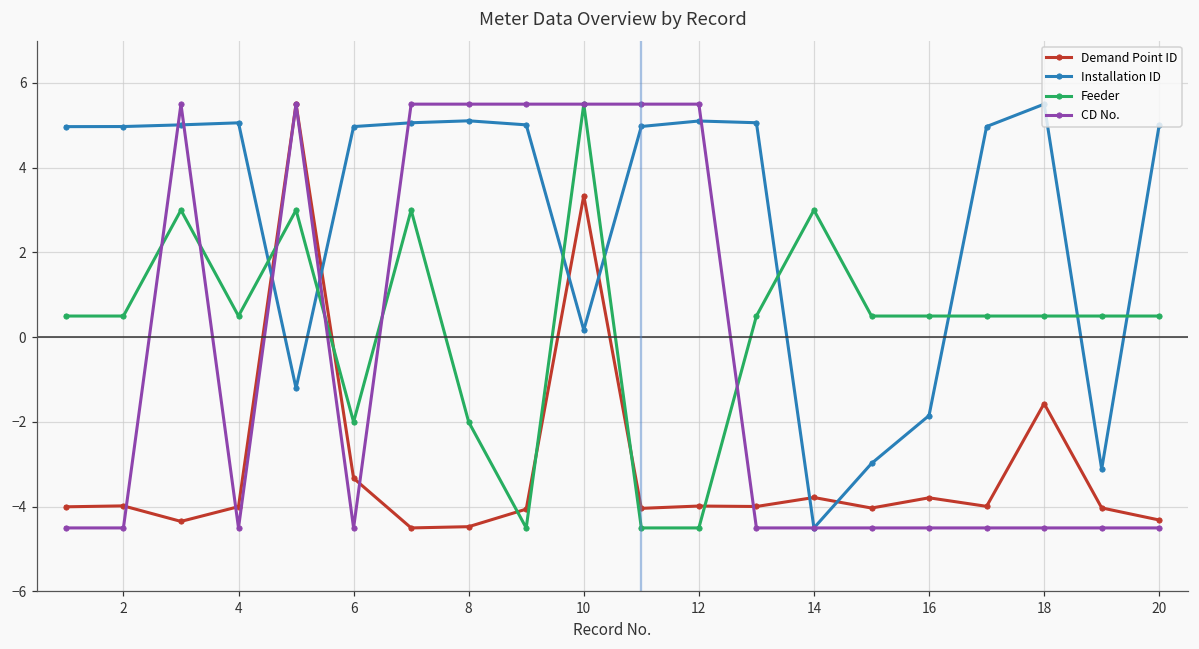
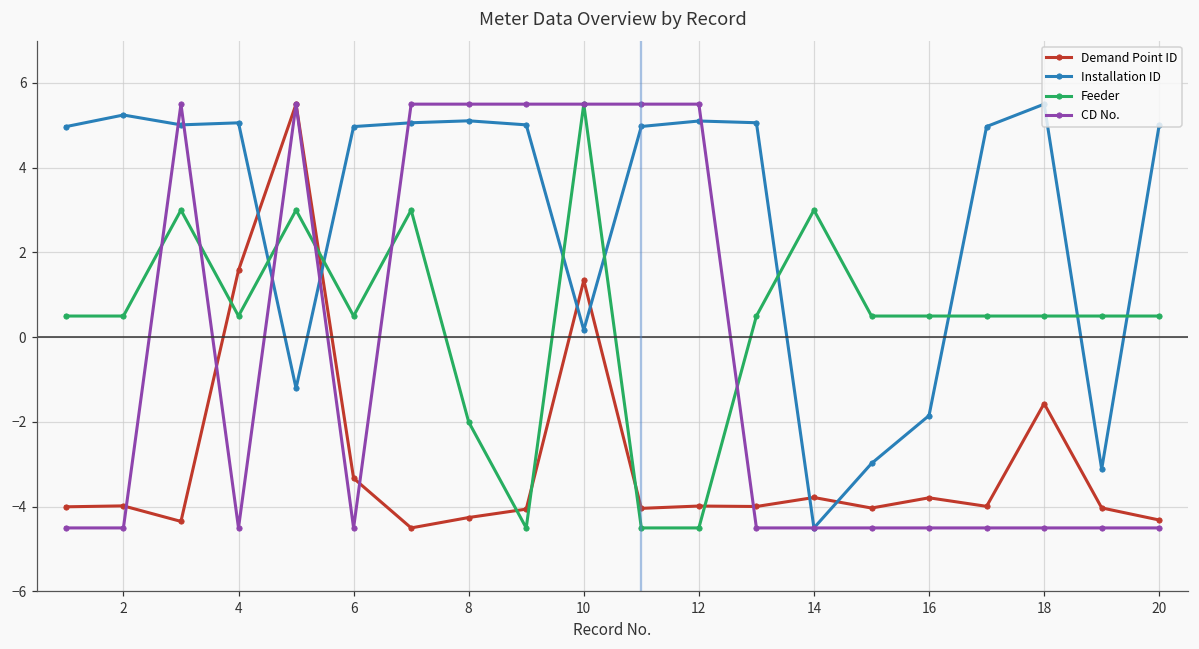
Installation ID, 2: 5.0 -> 5.2
Demand Point ID, 4: -4.0 -> 1.6
Feeder, 6: -2.0 -> 0.5
Demand Point ID, 8: -4.5 -> -4.3
Demand Point ID, 10: 3.3 -> 1.3
